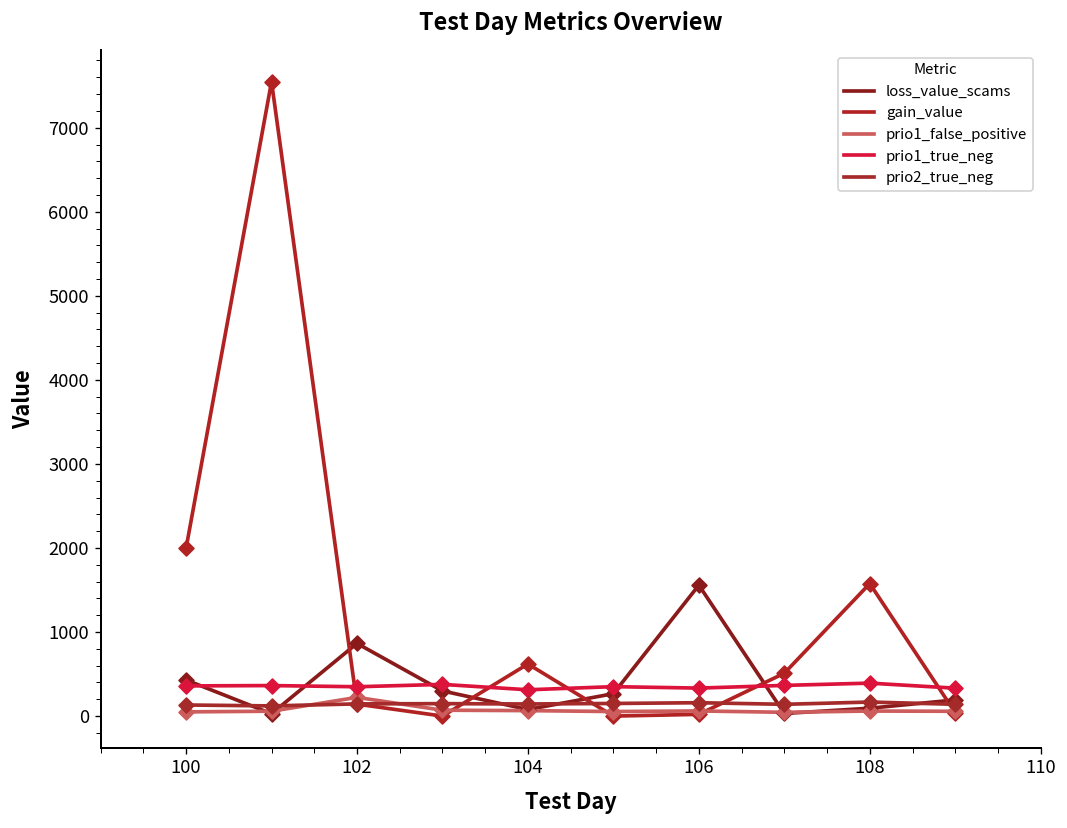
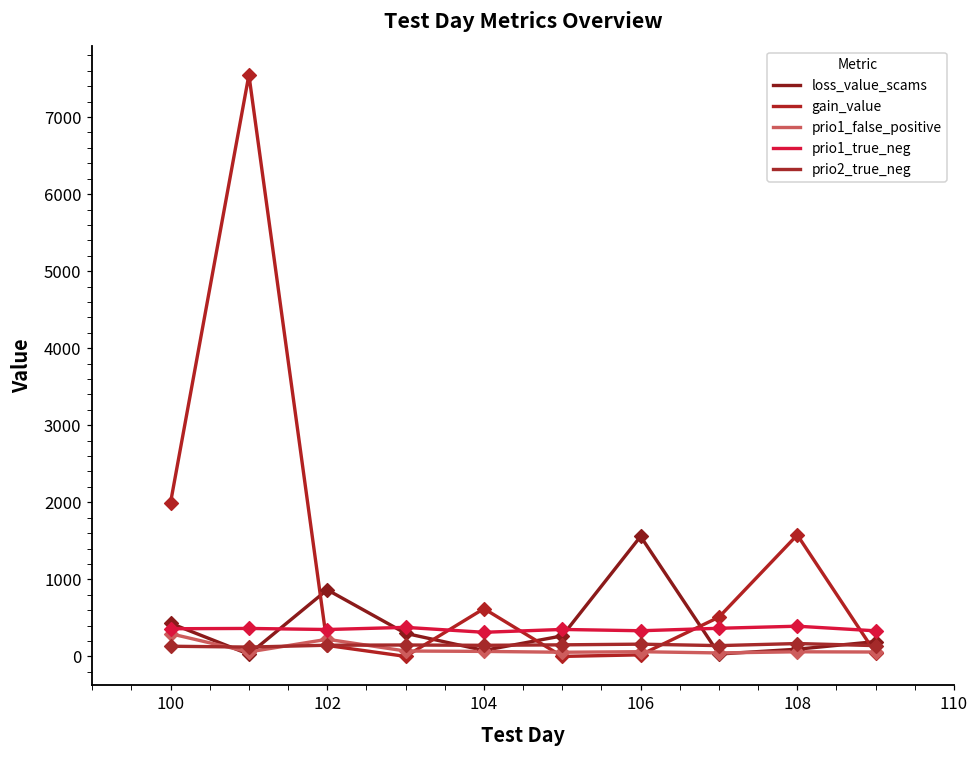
prio1_false_positive, 100: 100 -> 300
